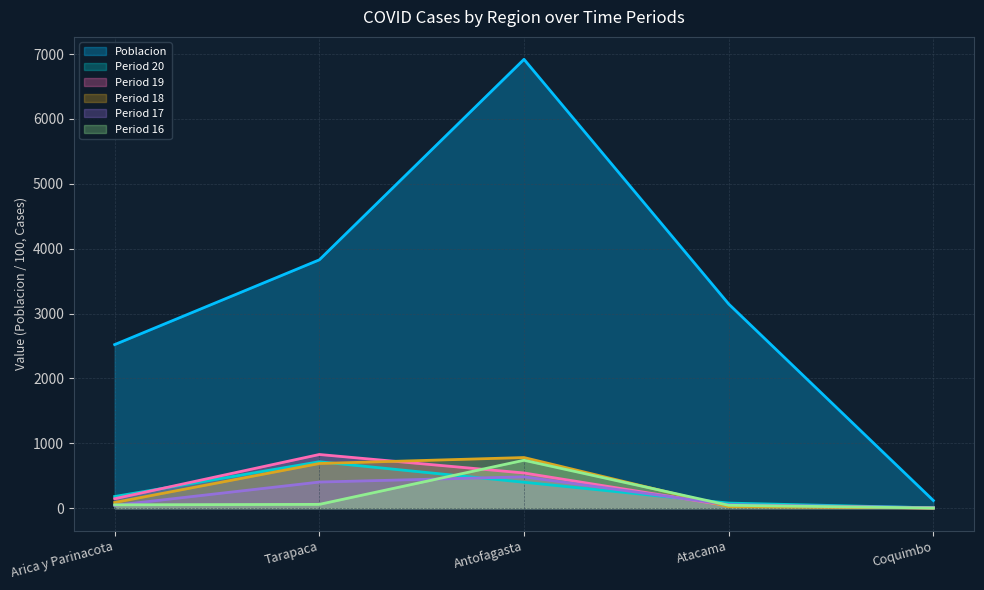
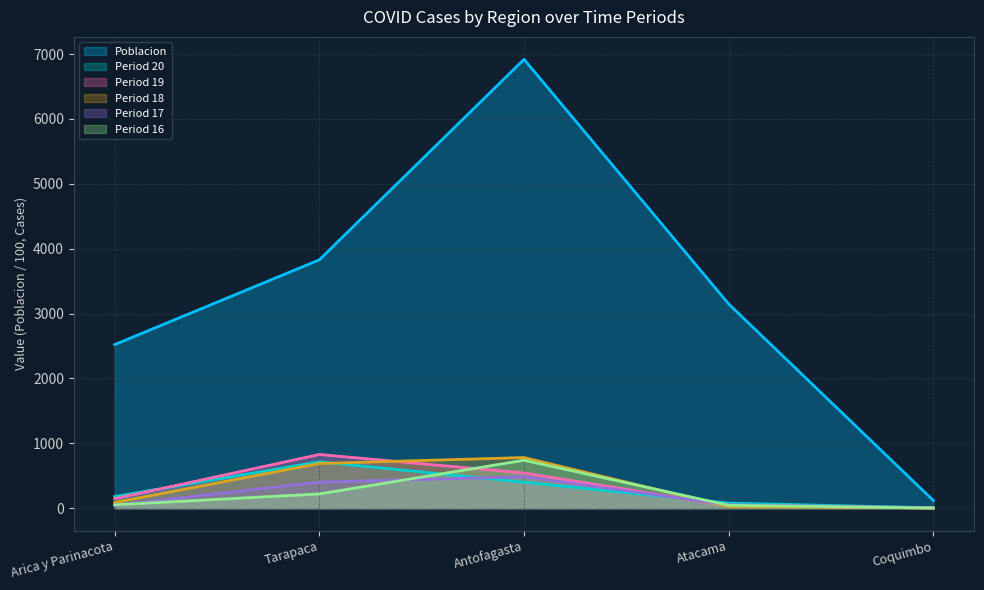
Period 16, Tarapaca: 100 -> 200
